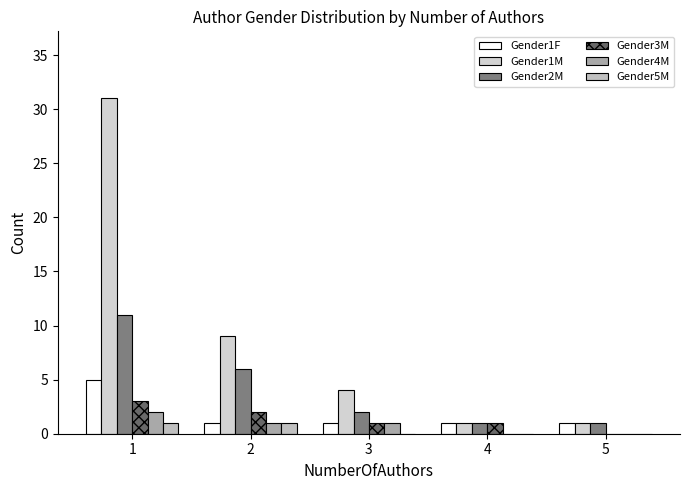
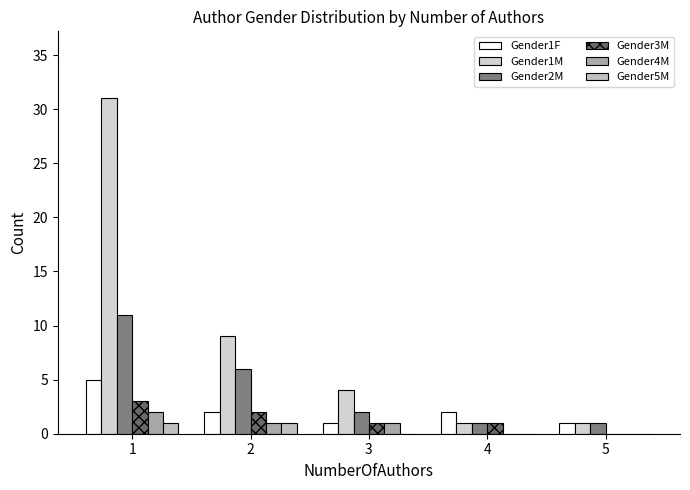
Gender1F, 2: 1 -> 2
Gender1F, 4: 1 -> 2
